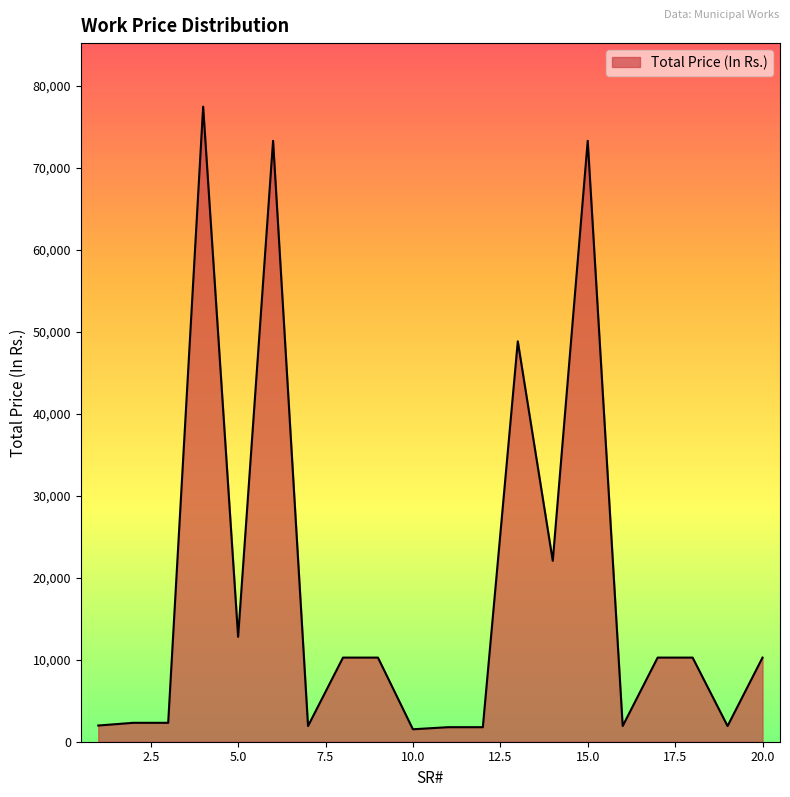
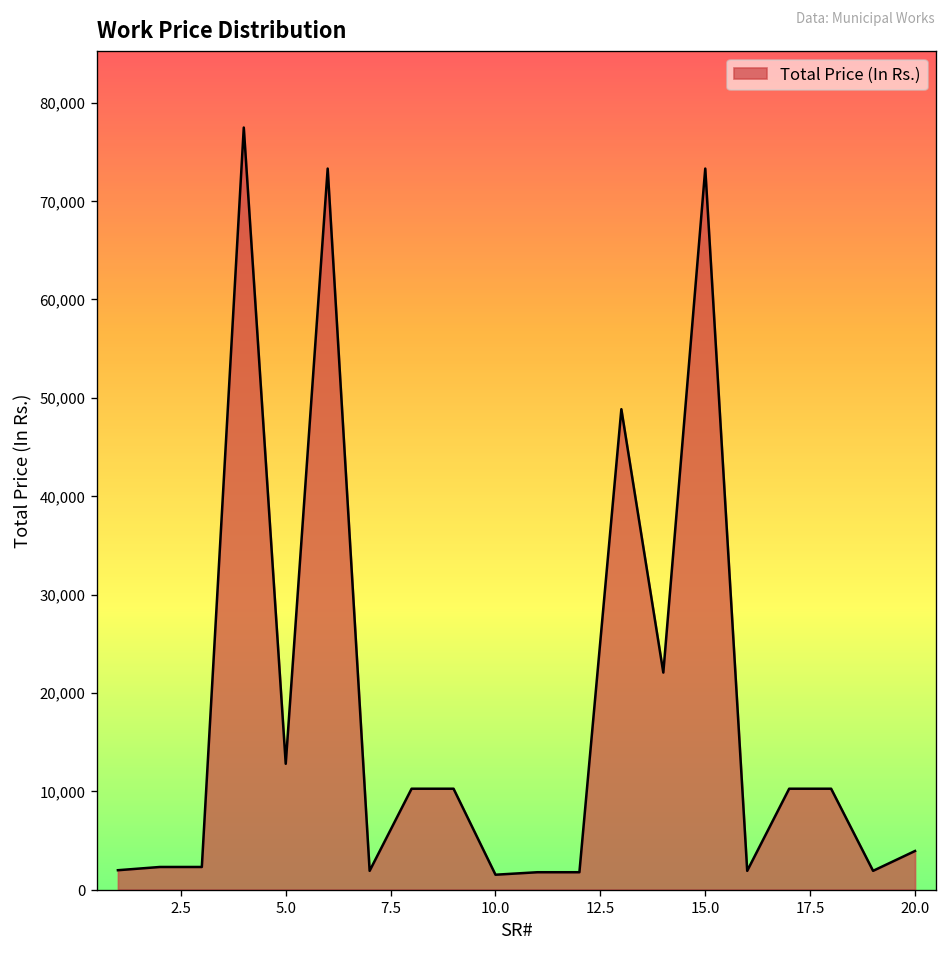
20.0: 10,000 -> 4,000
